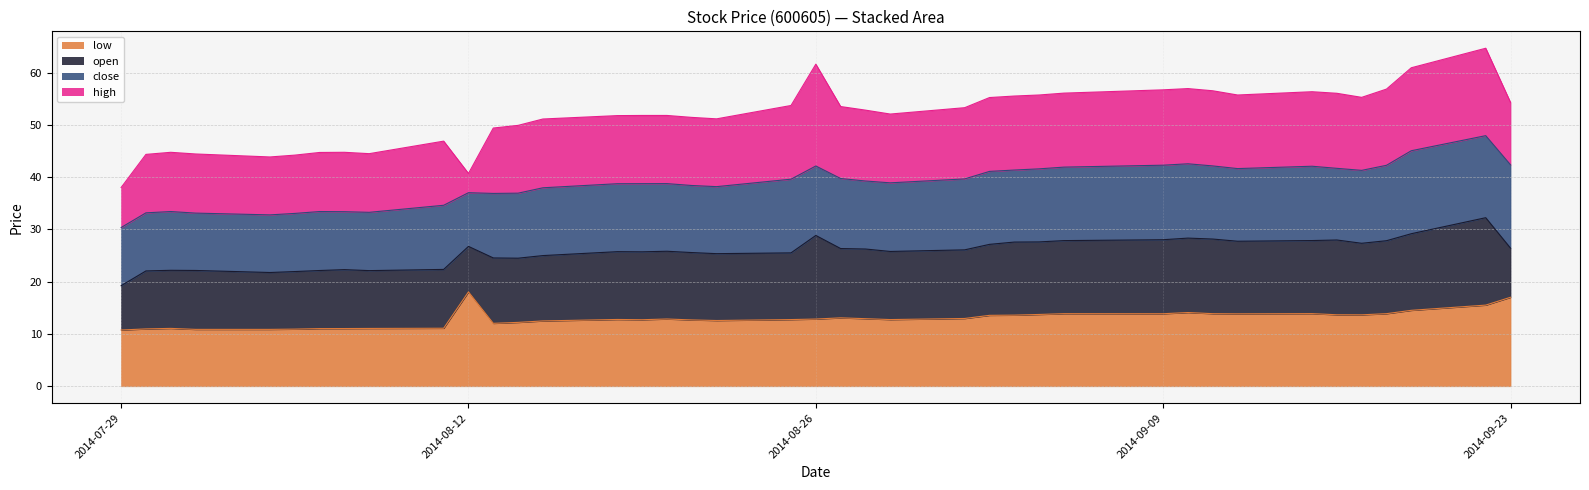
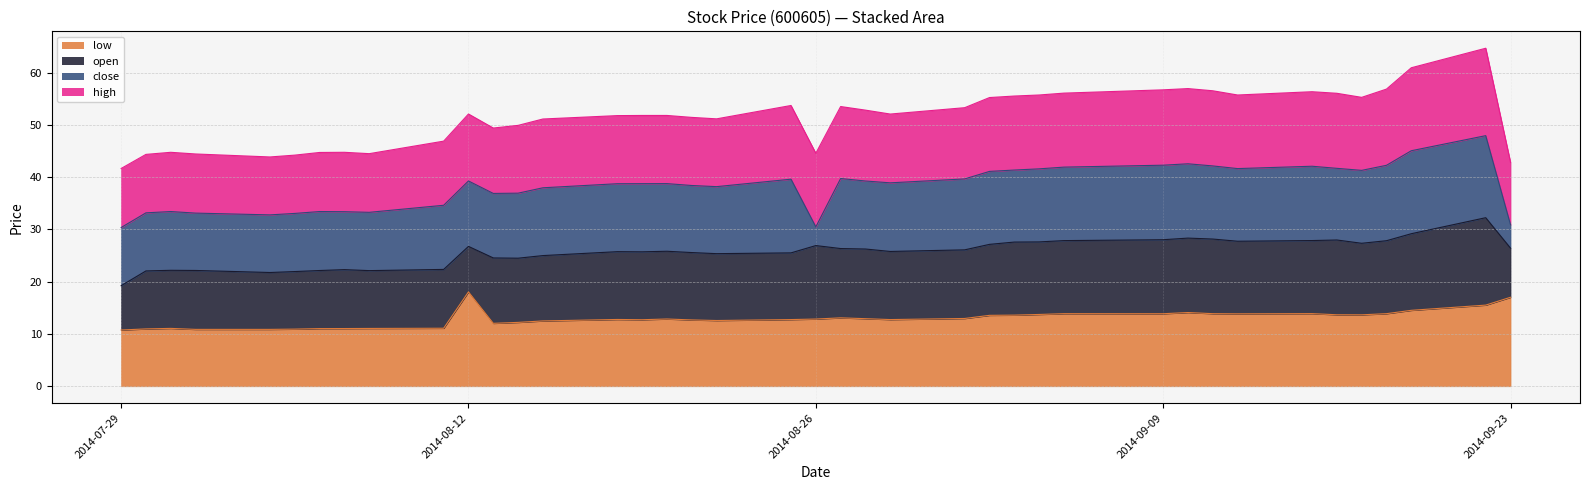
high, 2014-07-29: 8 -> 11
close, 2014-08-12: 10 -> 13
high, 2014-08-12: 4 -> 13
open, 2014-08-26: 16 -> 14
close, 2014-08-26: 13 -> 4
high, 2014-08-26: 19 -> 14
close, 2014-09-23: 16 -> 4
